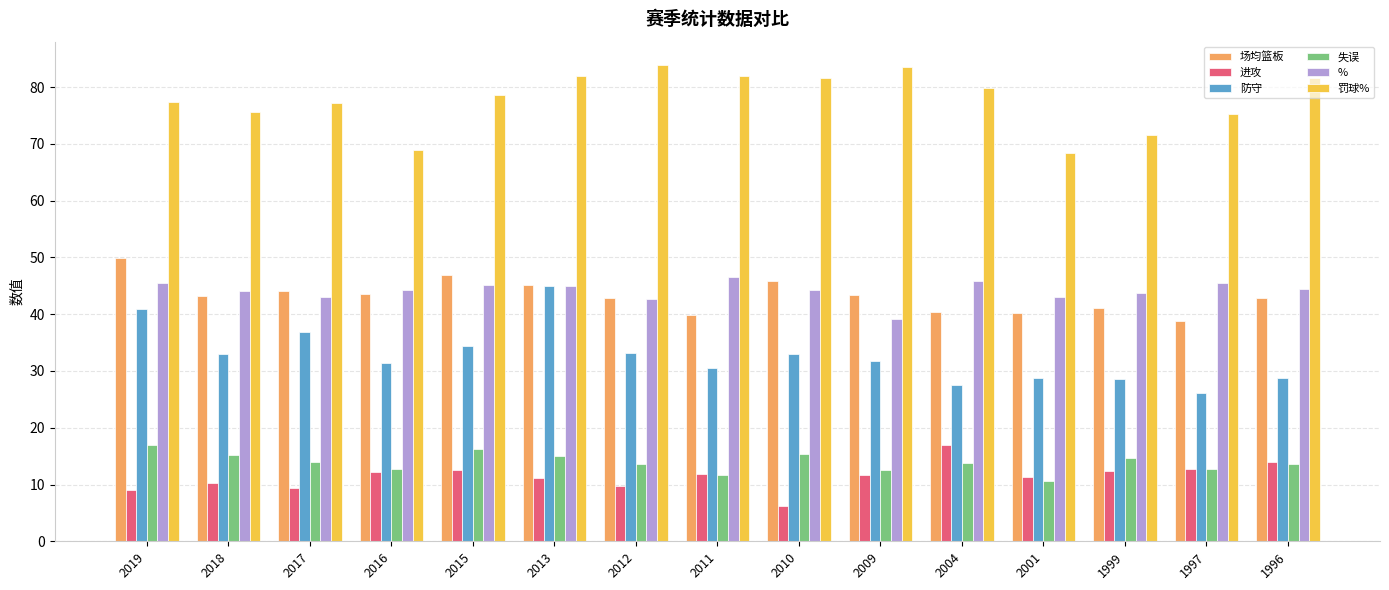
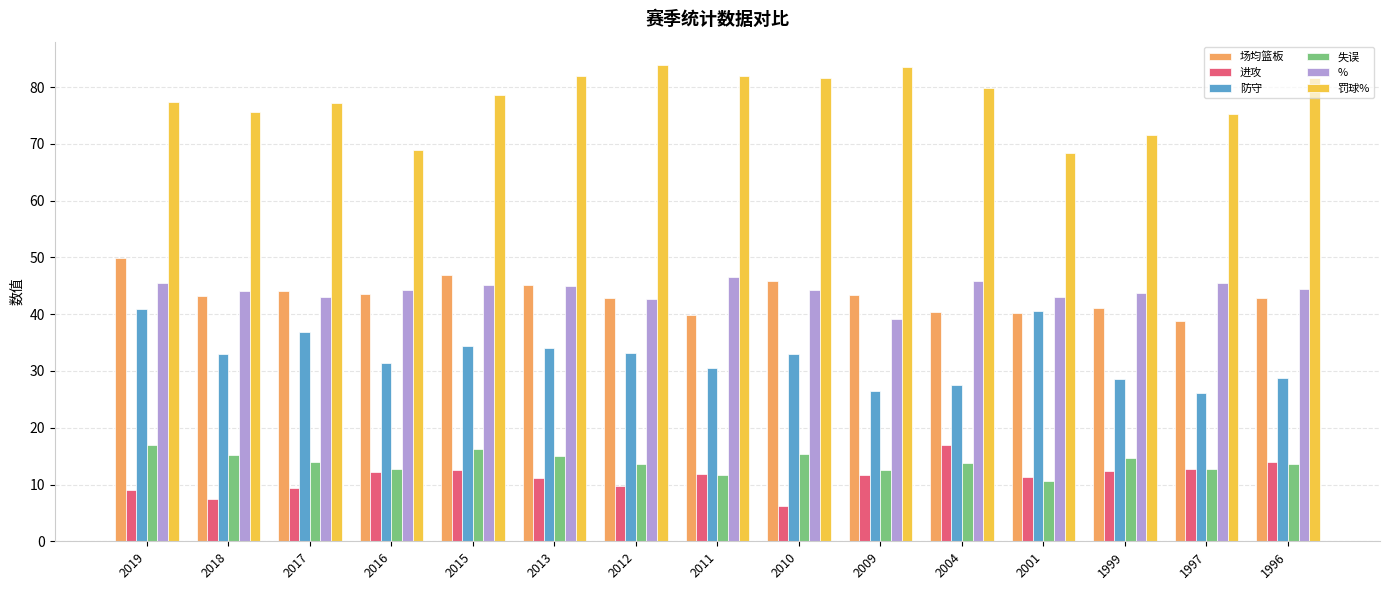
进攻, 2018: 10 -> 7
防守, 2013: 45 -> 34
防守, 2009: 32 -> 26
防守, 2001: 29 -> 41
